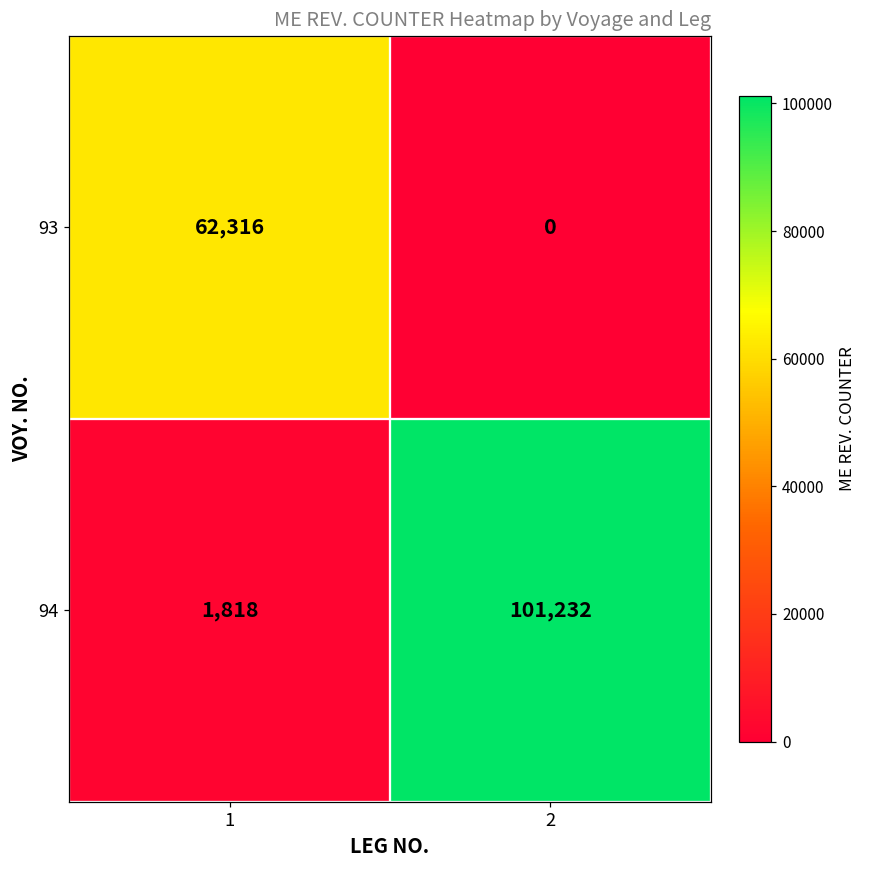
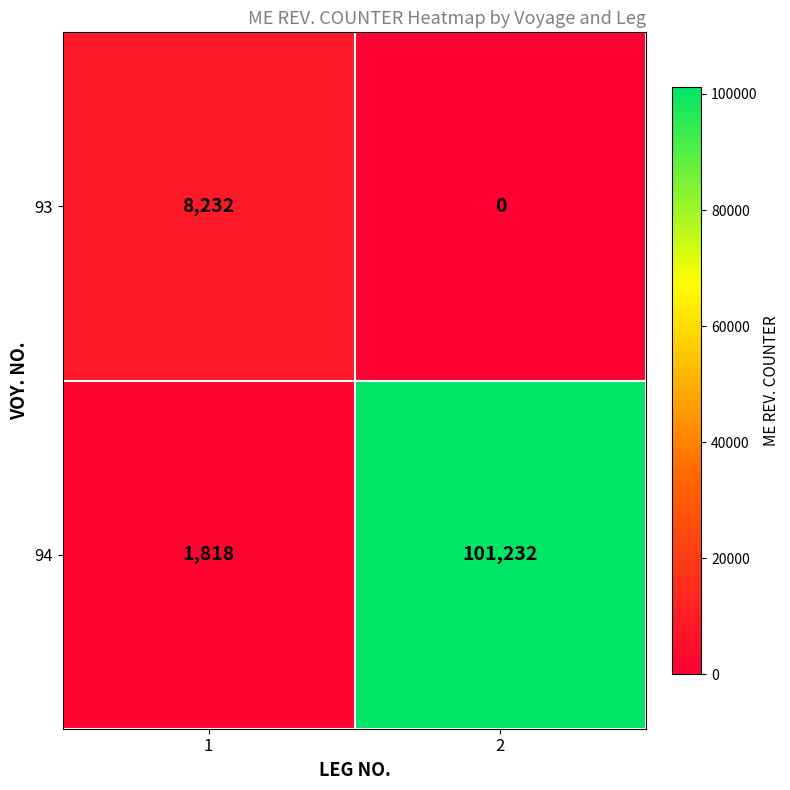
93, 1: 62,316 -> 8,232
